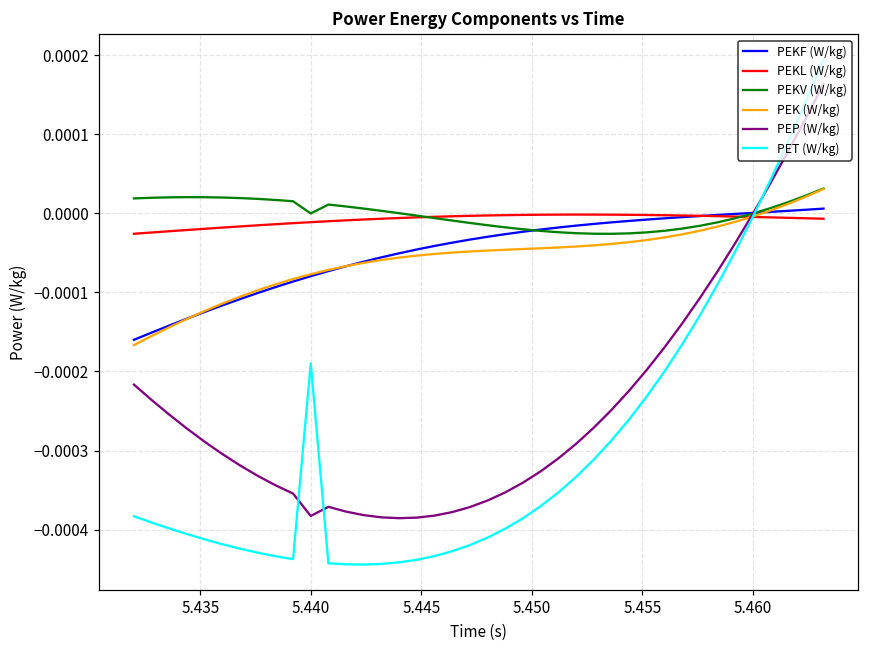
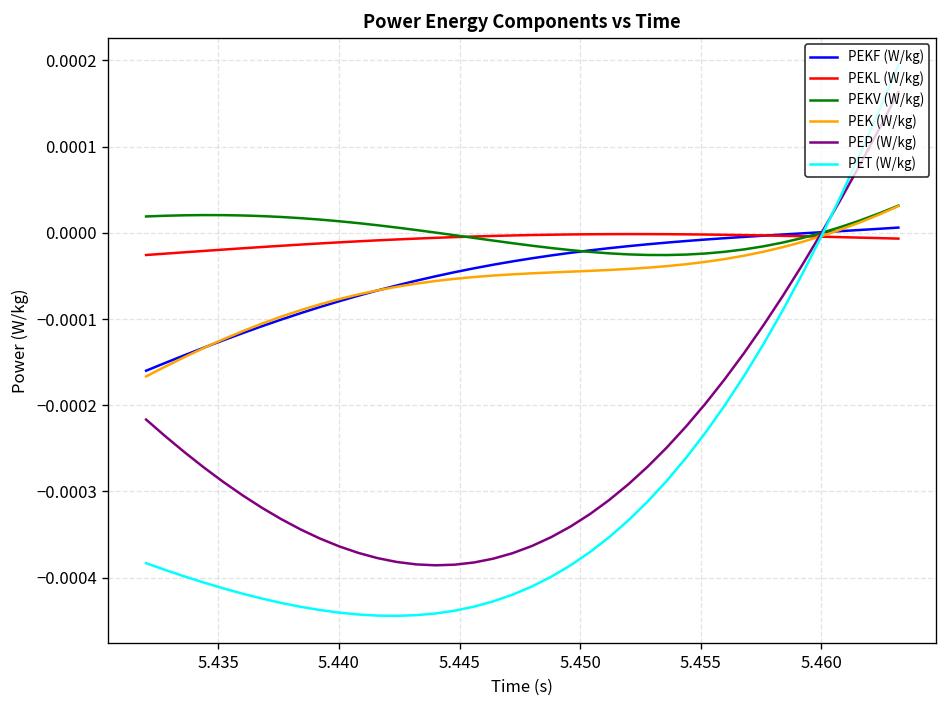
PEKV (W/kg), 5.440: 0.00000 -> 0.00001
PEP (W/kg), 5.440: -0.00038 -> -0.00036
PET (W/kg), 5.440: -0.00019 -> -0.00044
